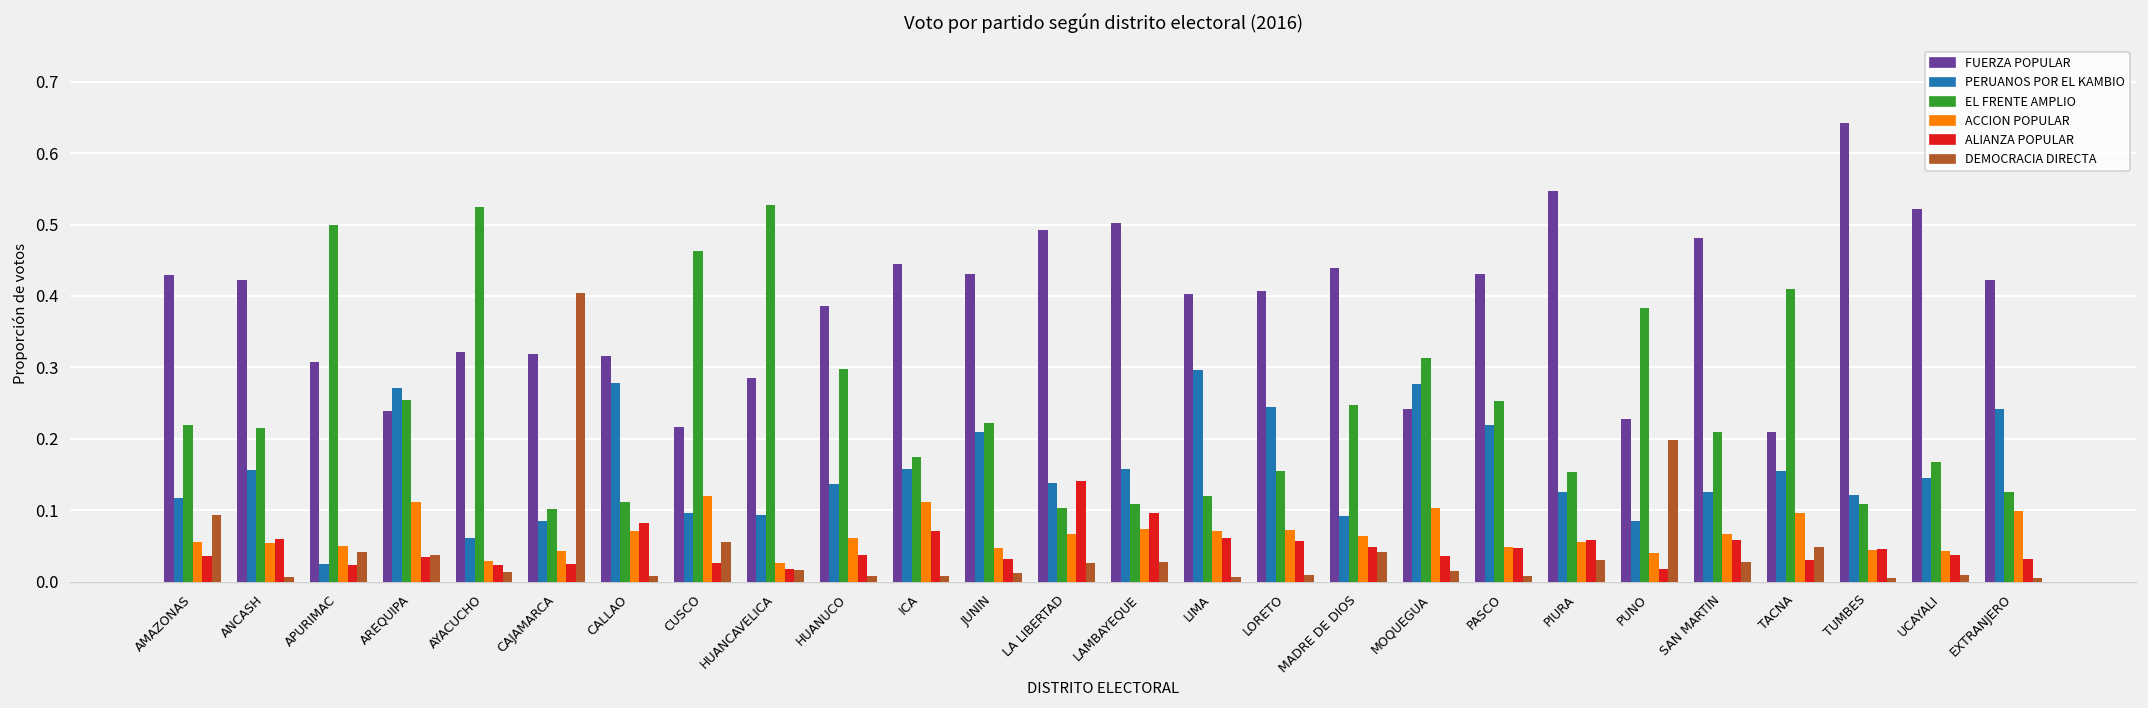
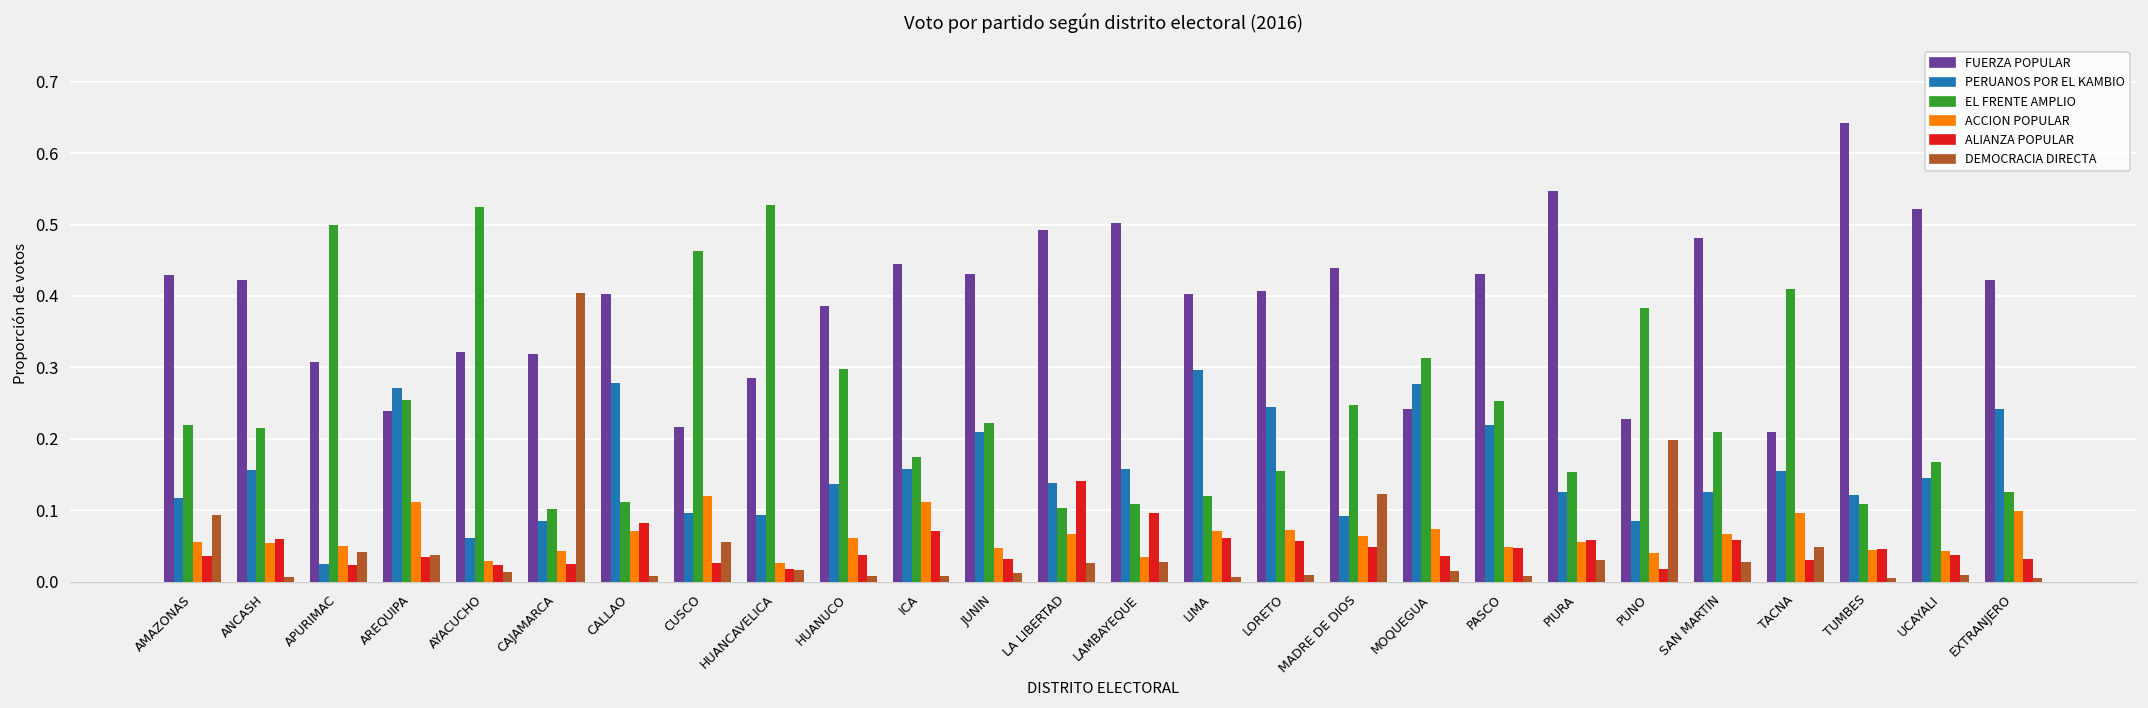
FUERZA POPULAR, CALLAO: 0.32 -> 0.40
ACCION POPULAR, LAMBAYEQUE: 0.07 -> 0.03
DEMOCRACIA DIRECTA, MADRE DE DIOS: 0.04 -> 0.12
ACCION POPULAR, MOQUEGUA: 0.10 -> 0.07
